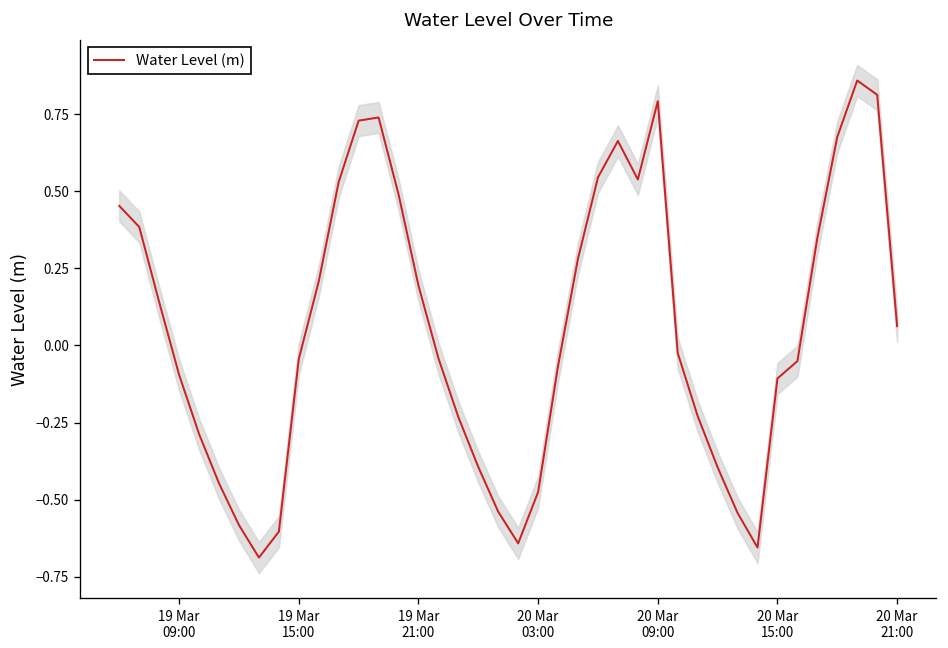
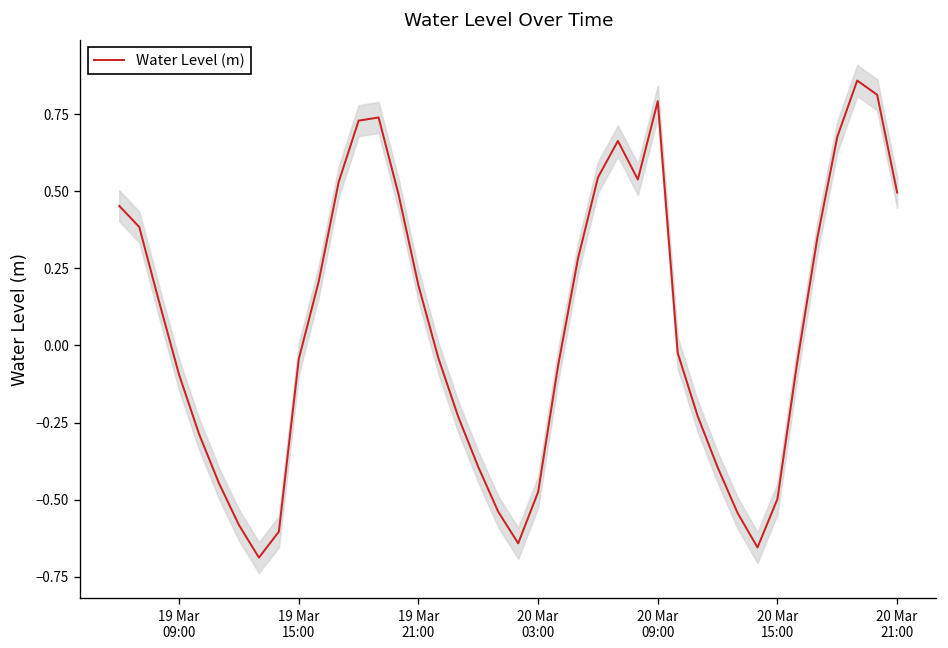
Water Level (m), 20 Mar 15:00: -0.11 -> -0.50
Water Level (m), 20 Mar 21:00: 0.06 -> 0.50
